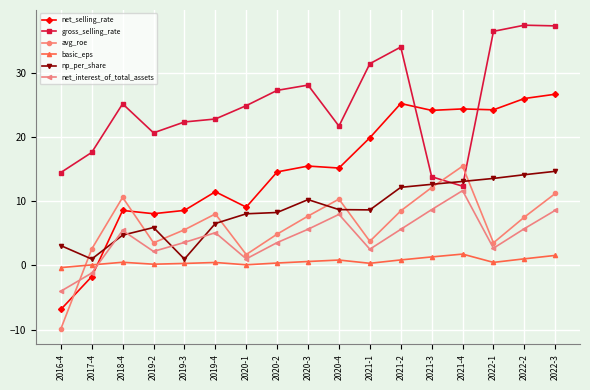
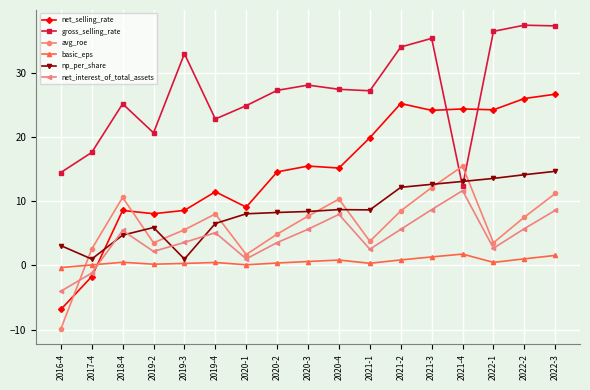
gross_selling_rate, 2019-3: 22 -> 33
np_per_share, 2020-3: 10 -> 8
gross_selling_rate, 2020-4: 22 -> 27
gross_selling_rate, 2021-1: 31 -> 27
gross_selling_rate, 2021-3: 14 -> 35
